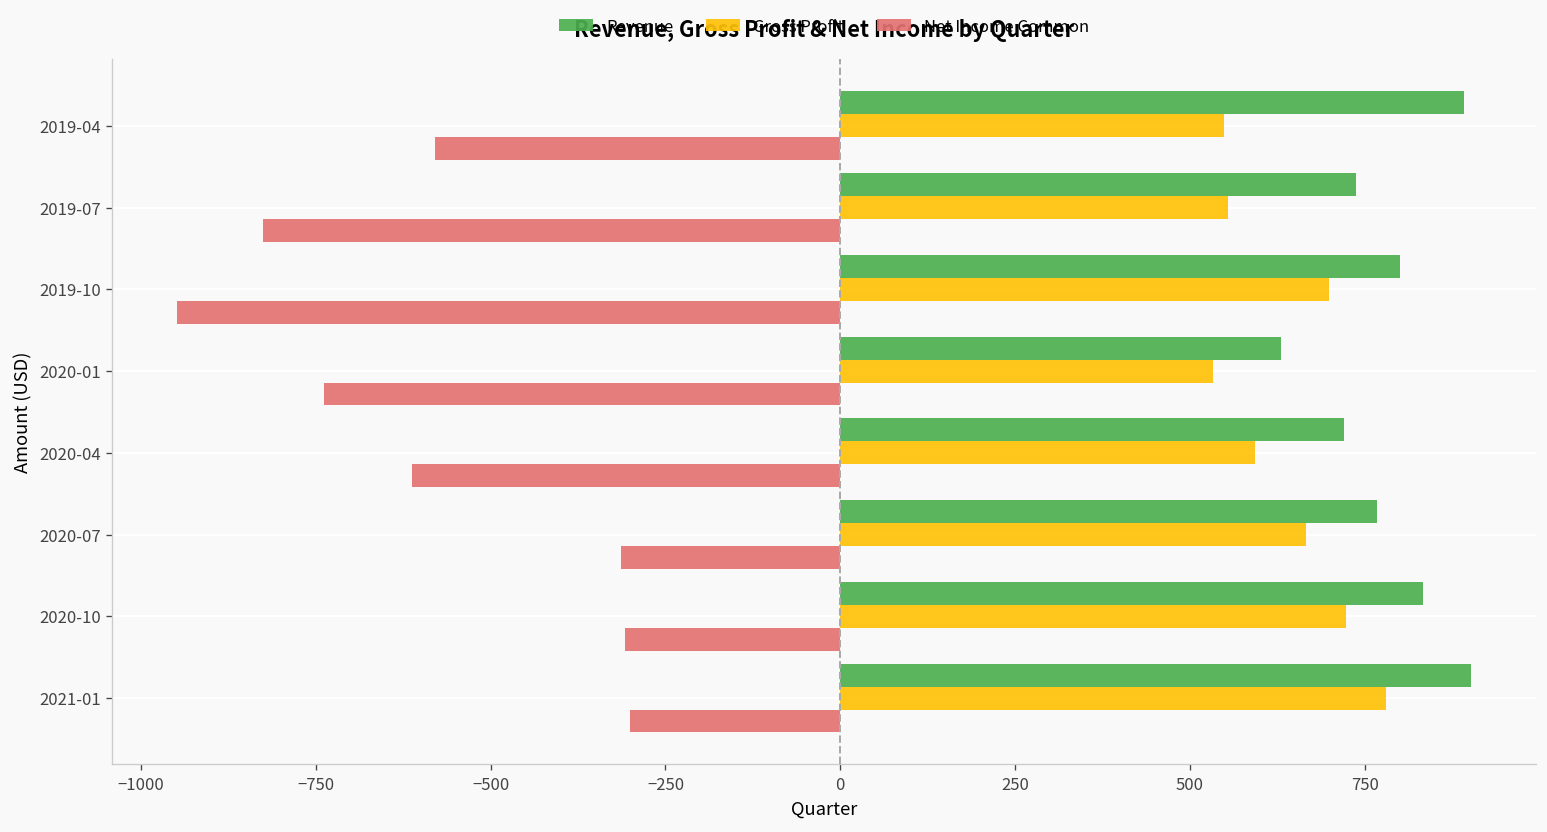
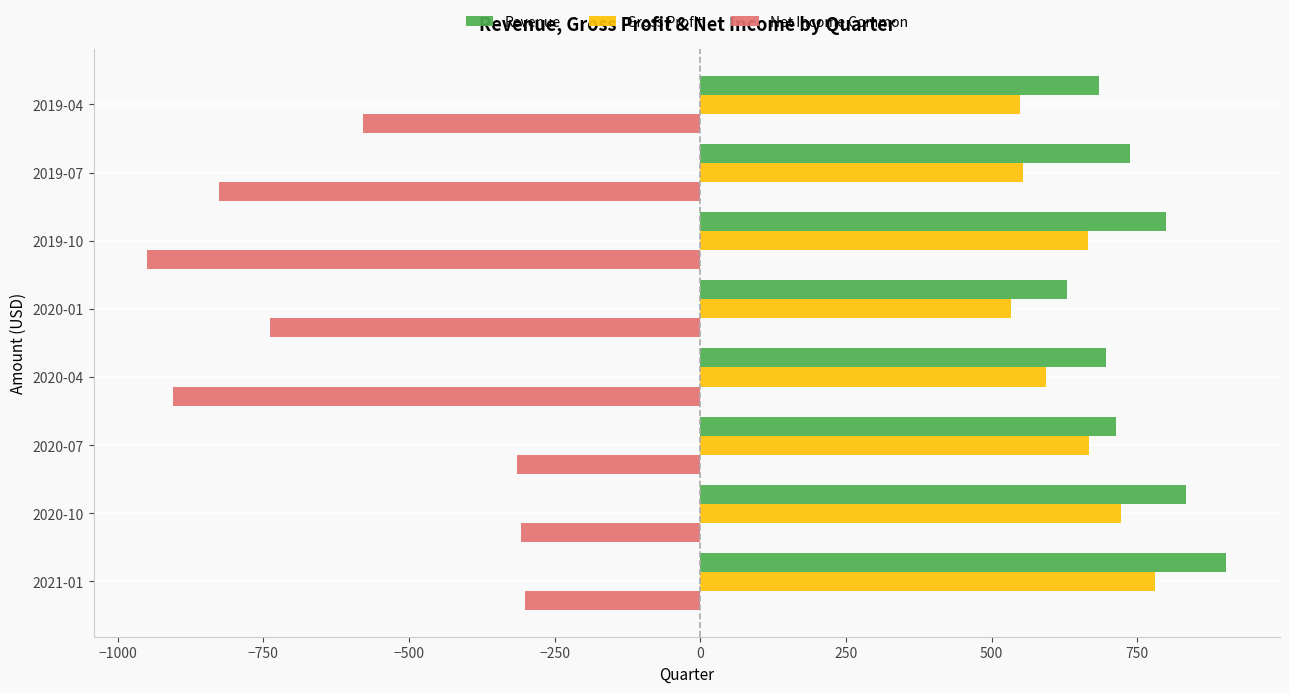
Revenue, 2019-04: 890 -> 680
Gross Profit, 2019-10: 700 -> 670
Revenue, 2020-04: 720 -> 700
Net Income Common, 2020-04: -610 -> -900
Revenue, 2020-07: 770 -> 710
